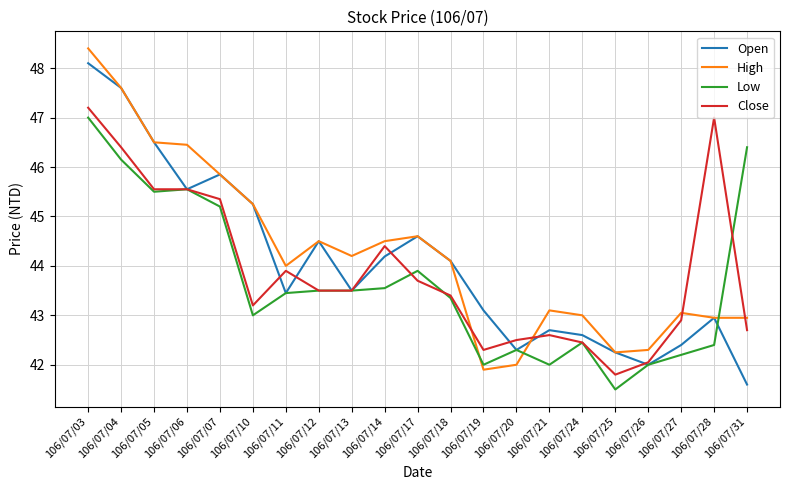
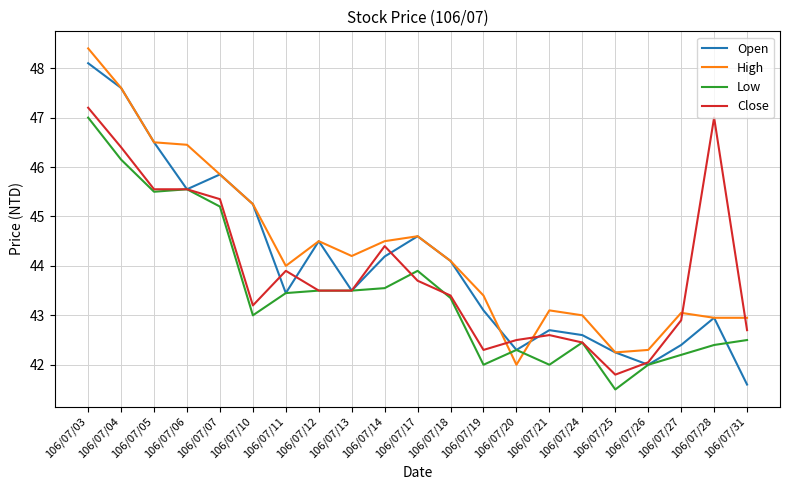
High, 106/07/19: 41.9 -> 43.4
Low, 106/07/31: 46.4 -> 42.5
